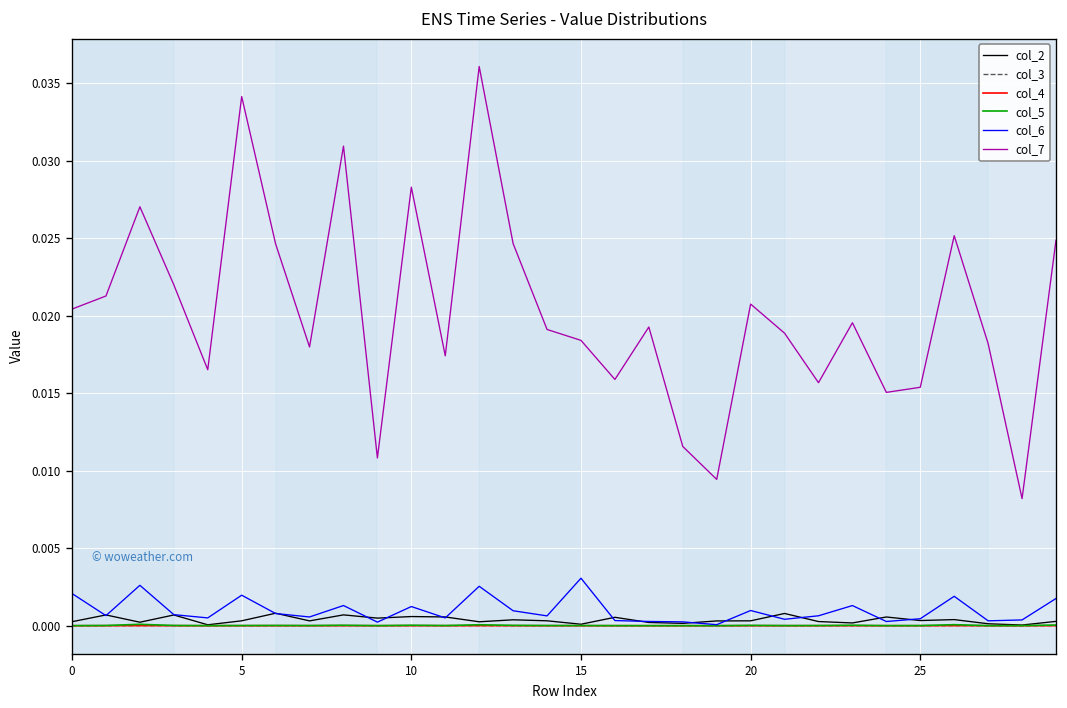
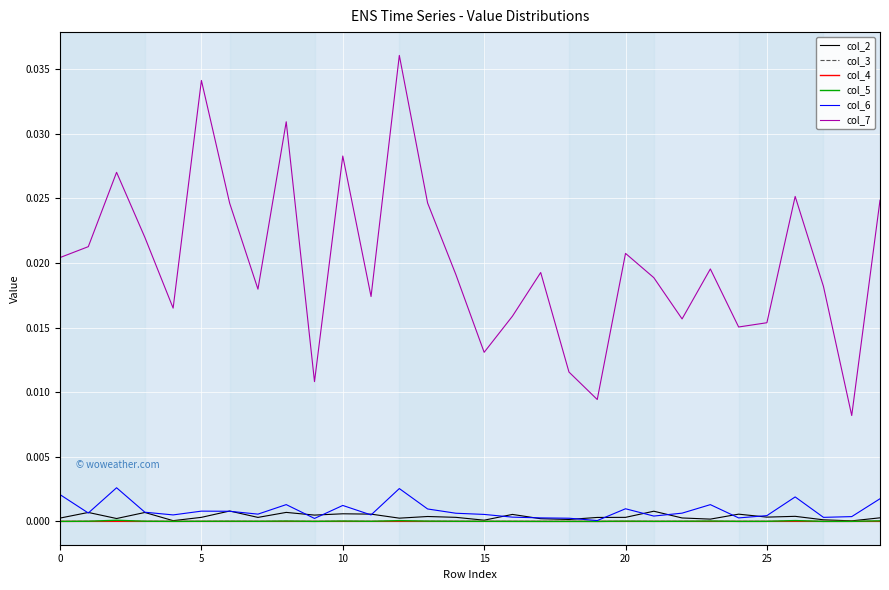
col_6, 5: 0.0020 -> 0.0008
col_6, 15: 0.0031 -> 0.0005
col_7, 15: 0.0184 -> 0.0131
